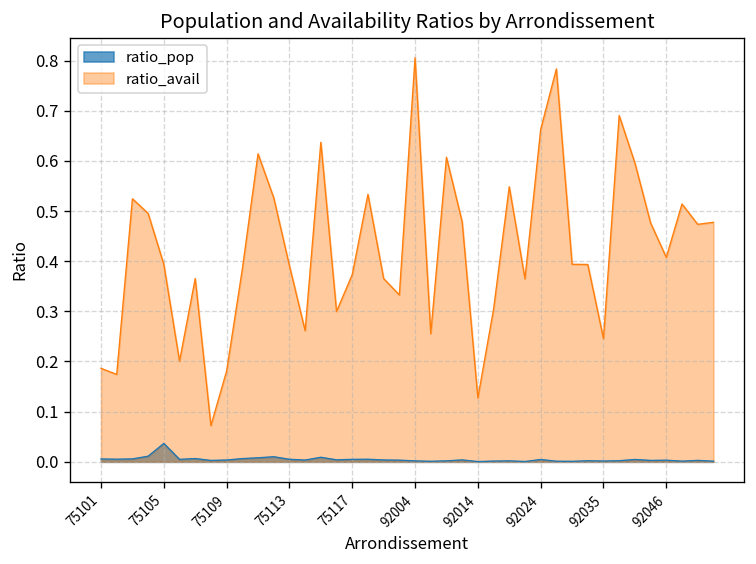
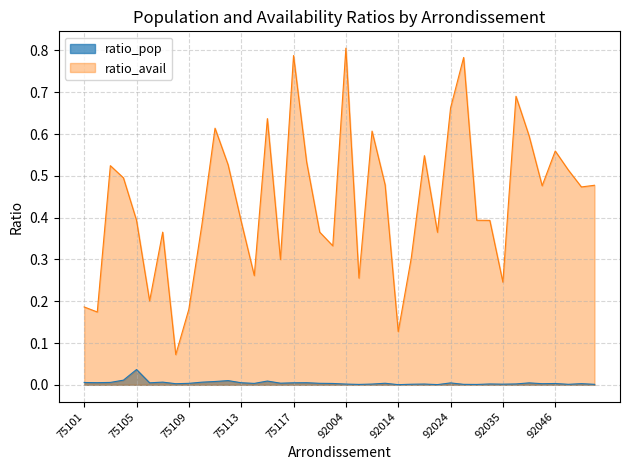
ratio_avail, 75117: 0.37 -> 0.79
ratio_avail, 92046: 0.41 -> 0.56
